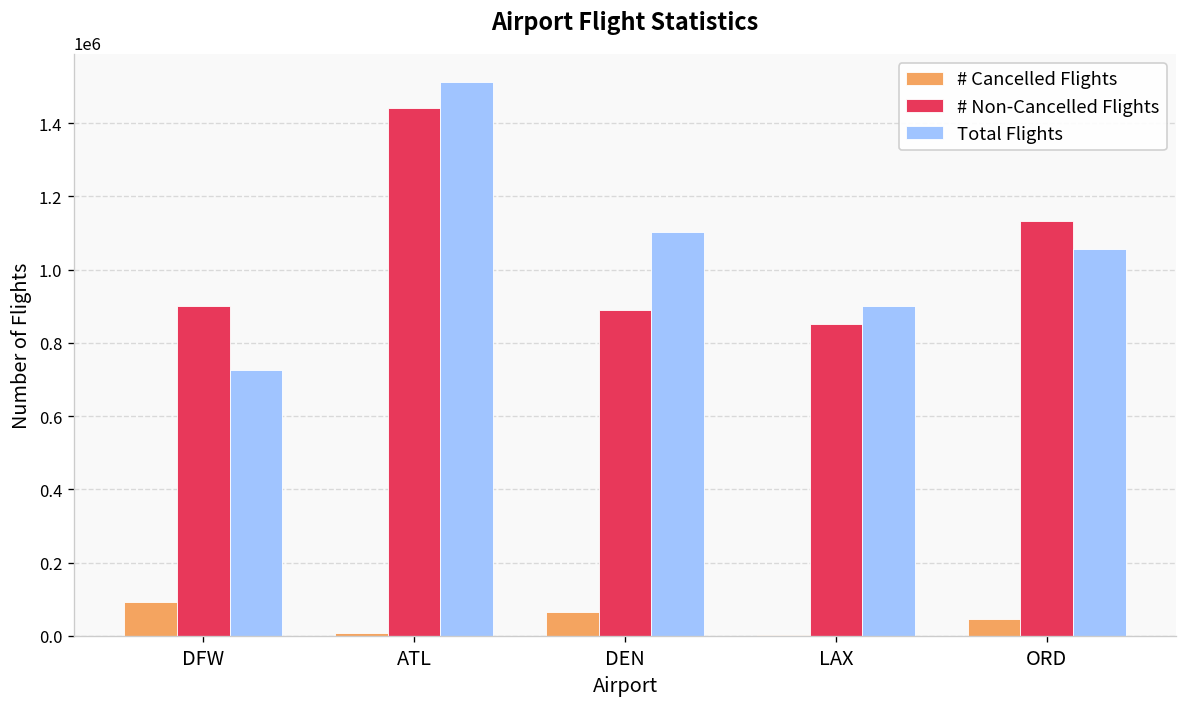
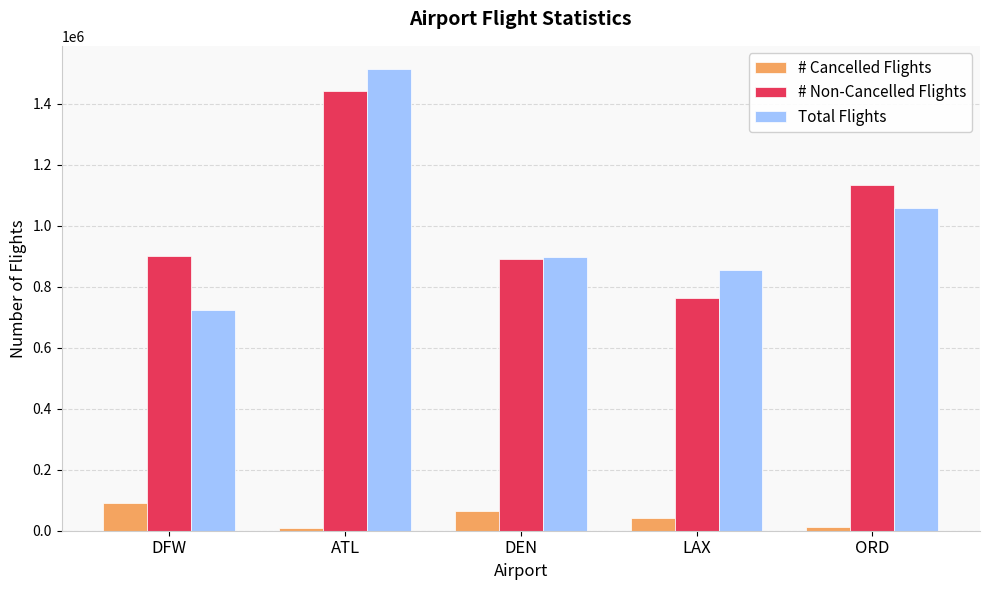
Total Flights, DEN: 1100000 -> 900000
# Cancelled Flights, LAX: 0 -> 40000
# Non-Cancelled Flights, LAX: 850000 -> 760000
Total Flights, LAX: 900000 -> 860000
# Cancelled Flights, ORD: 50000 -> 10000
